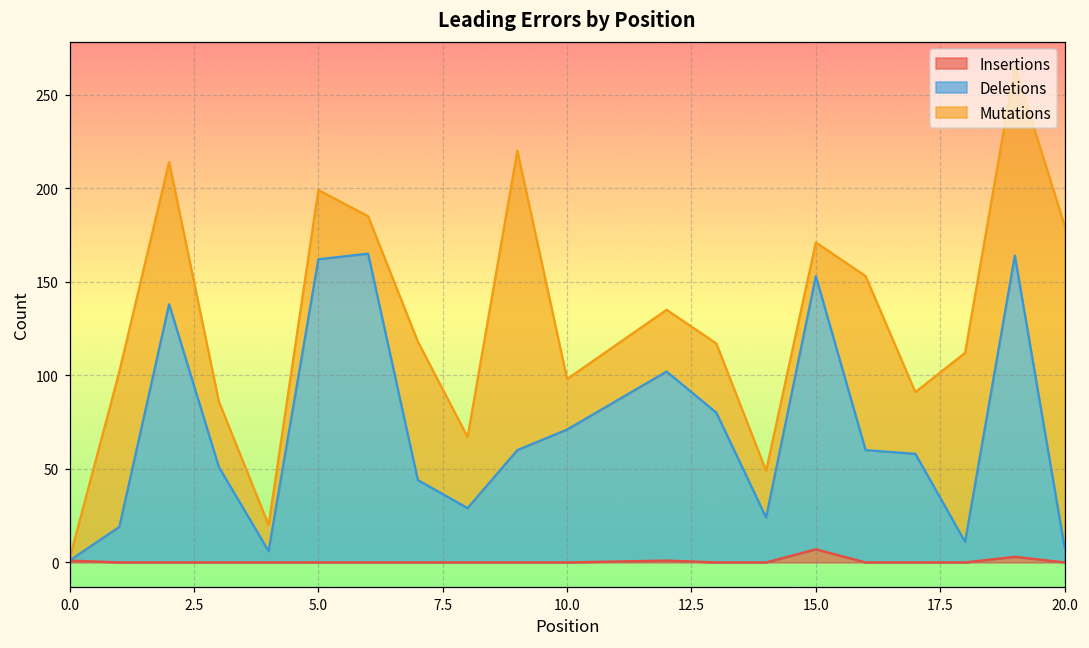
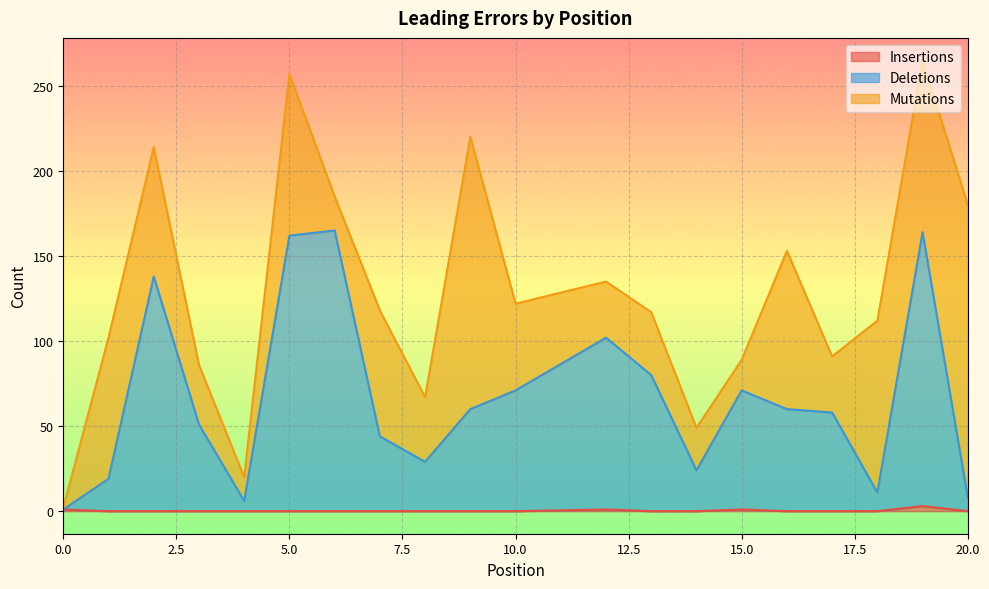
Mutations, 5.0: 37 -> 95
Mutations, 10.0: 27 -> 51
Insertions, 15.0: 7 -> 1
Deletions, 15.0: 146 -> 70
